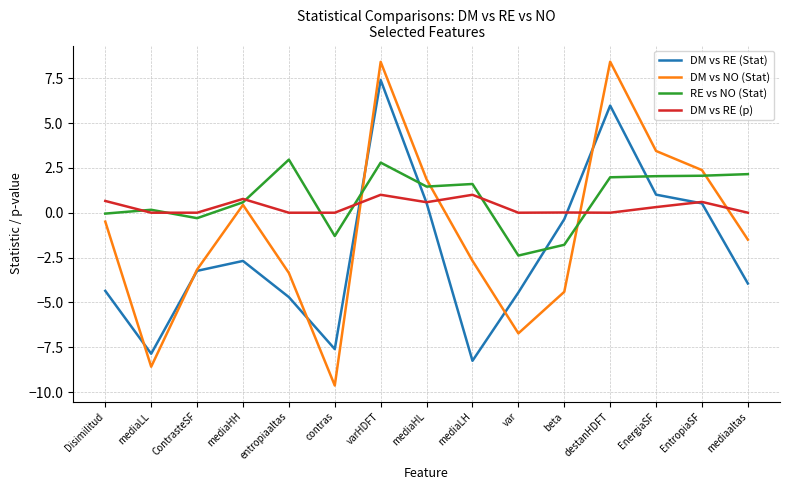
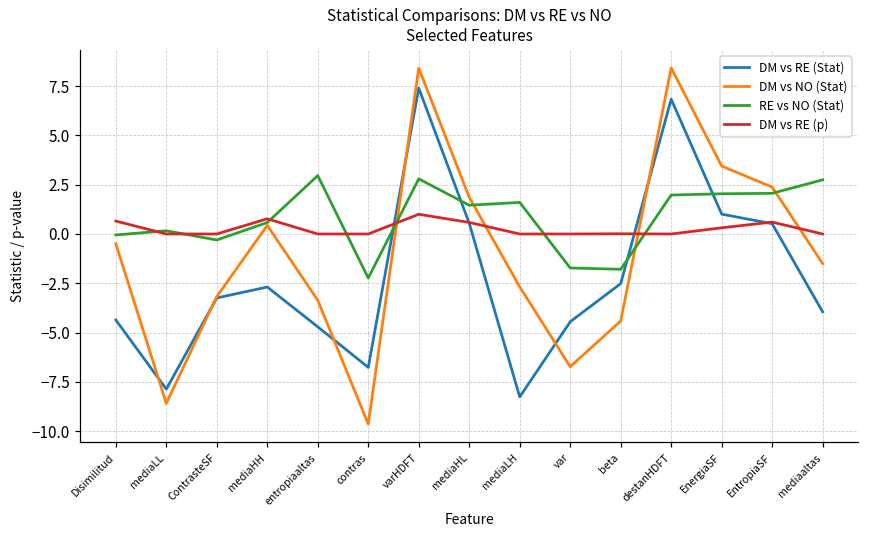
DM vs RE (Stat), contras: -7.6 -> -6.8
RE vs NO (Stat), contras: -1.3 -> -2.2
DM vs RE (p), mediaLH: 1 -> 0
RE vs NO (Stat), var: -2.4 -> -1.7
DM vs RE (Stat), beta: -0.4 -> -2.5
DM vs RE (Stat), destanHDFT: 6.0 -> 6.8
RE vs NO (Stat), mediaaltas: 2.2 -> 2.7
